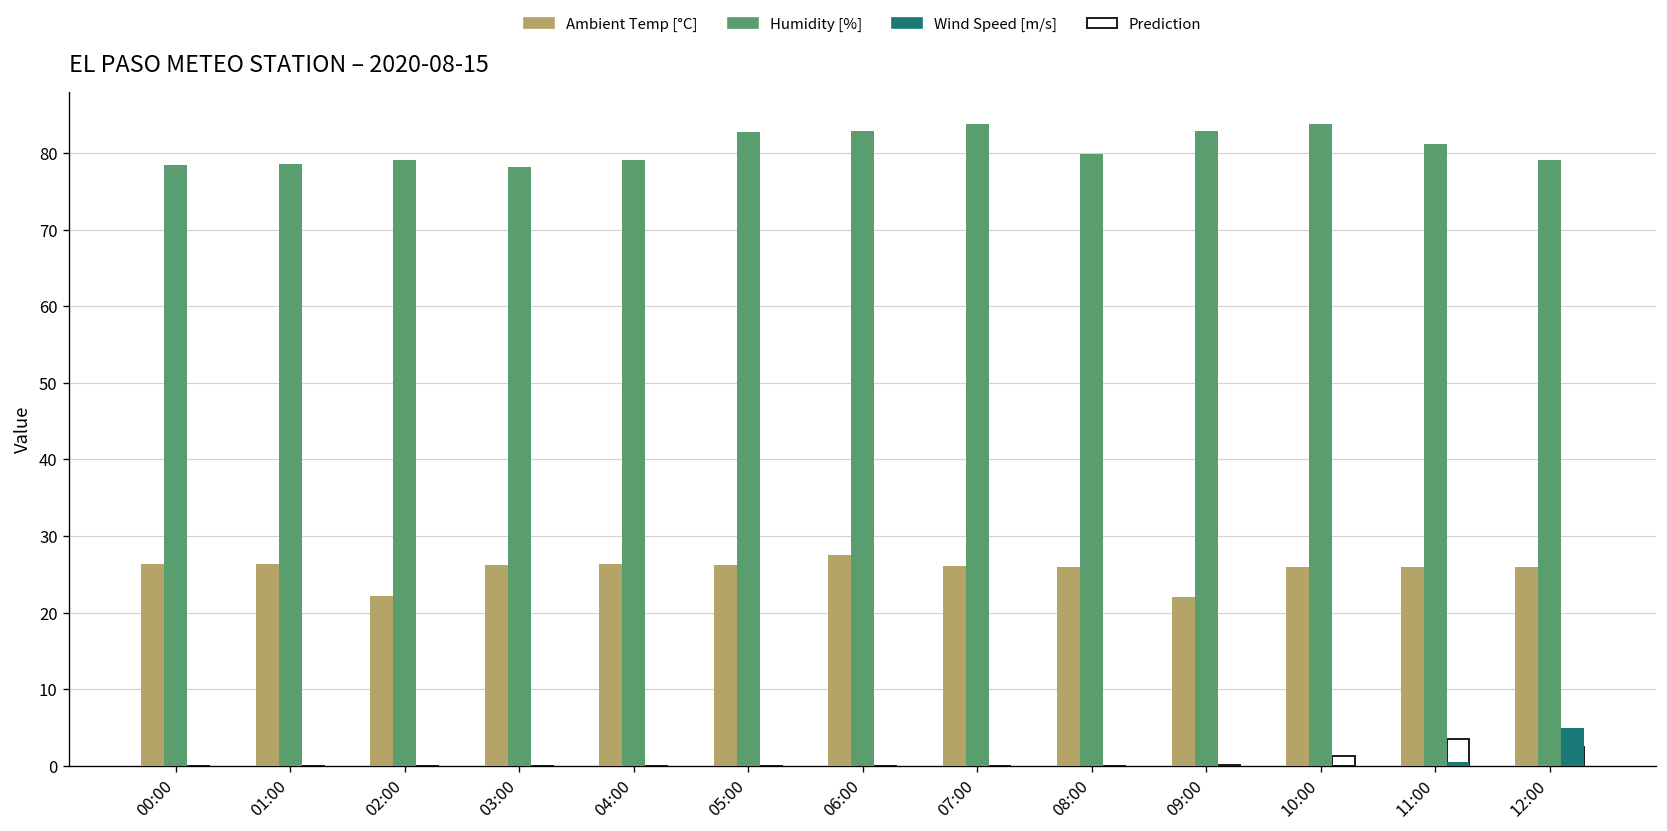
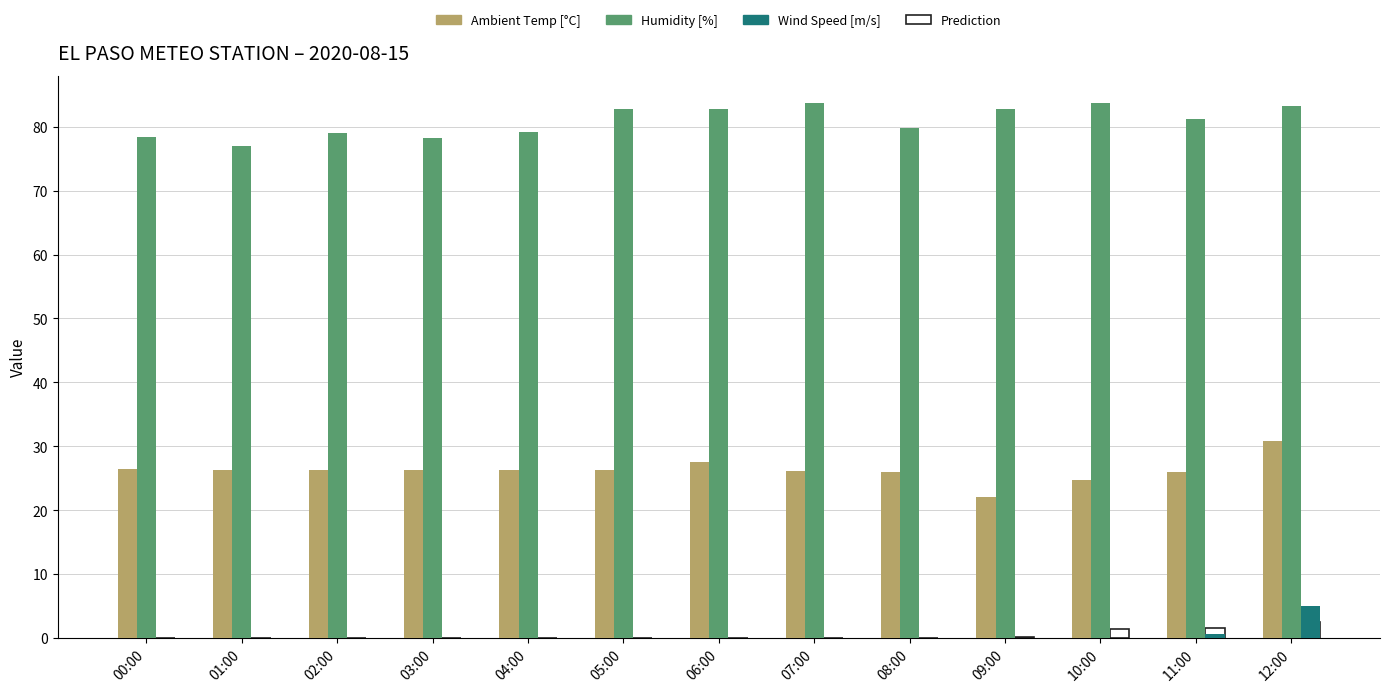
Humidity [%], 01:00: 79 -> 77
Ambient Temp [°C], 02:00: 22 -> 26
Ambient Temp [°C], 10:00: 26 -> 25
Prediction, 11:00: 4 -> 1
Ambient Temp [°C], 12:00: 26 -> 31
Humidity [%], 12:00: 79 -> 83
